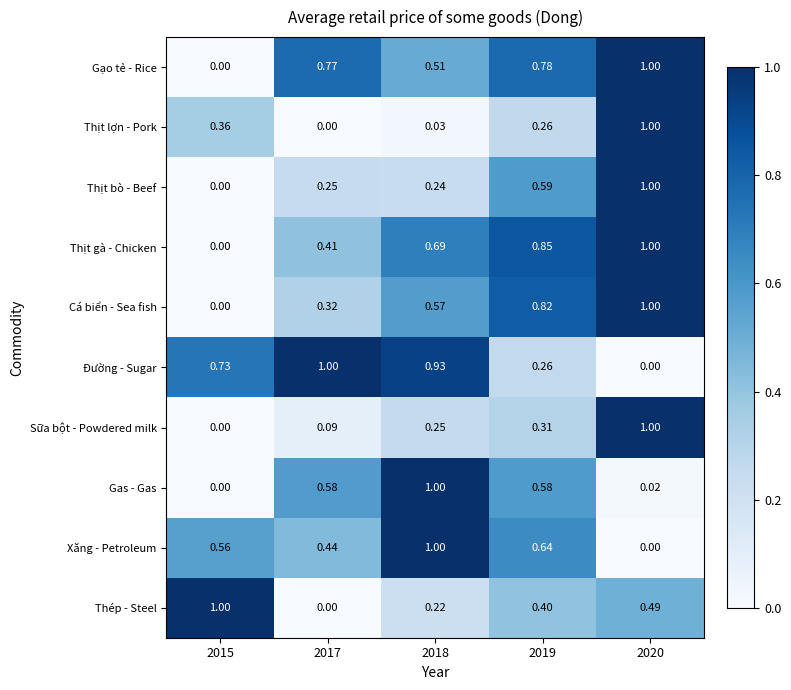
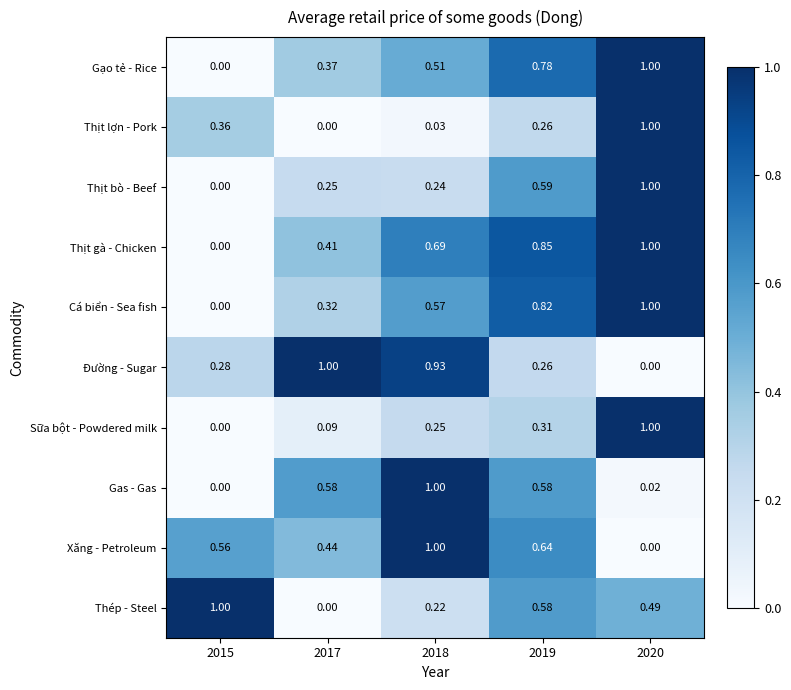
Gạo tẻ - Rice, 2017: 0.77 -> 0.37
Đường - Sugar, 2015: 0.73 -> 0.28
Thép - Steel, 2019: 0.40 -> 0.58
